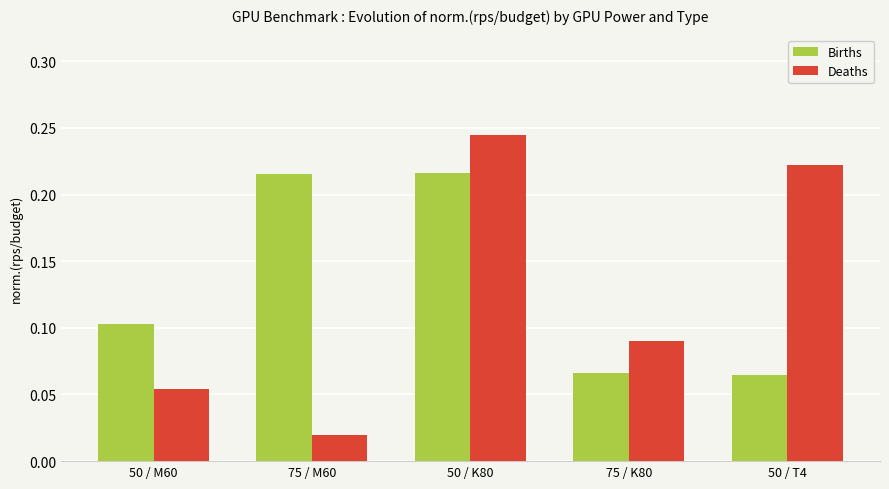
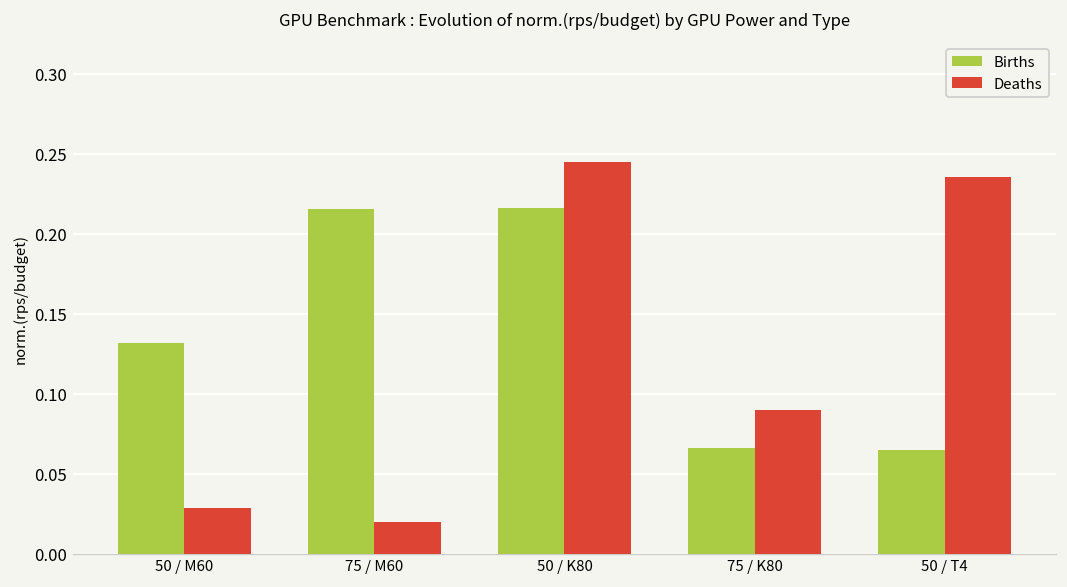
Births, 50 / M60: 0.103 -> 0.132
Deaths, 50 / M60: 0.054 -> 0.029
Deaths, 50 / T4: 0.222 -> 0.235
